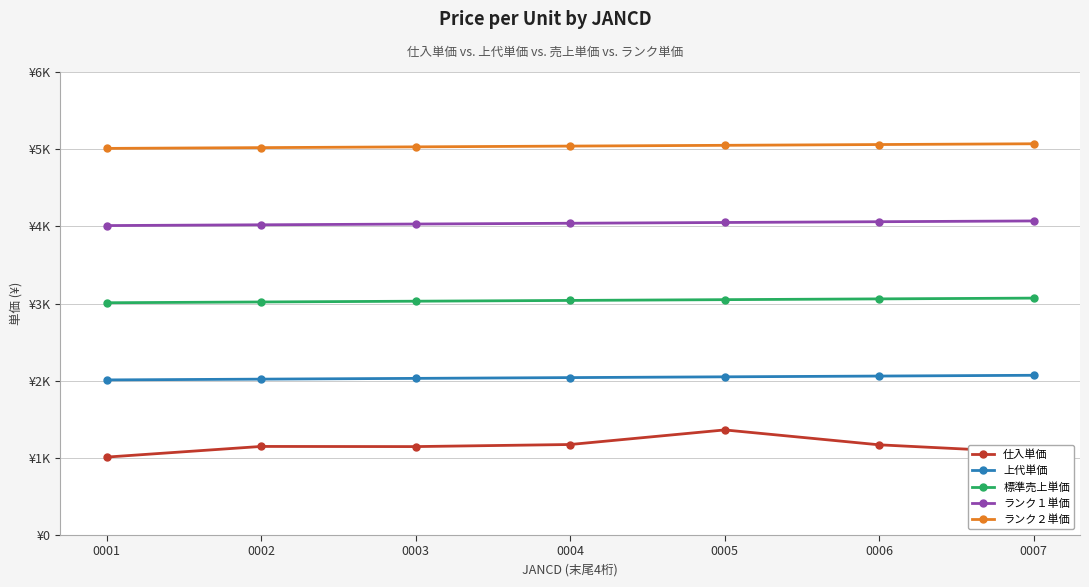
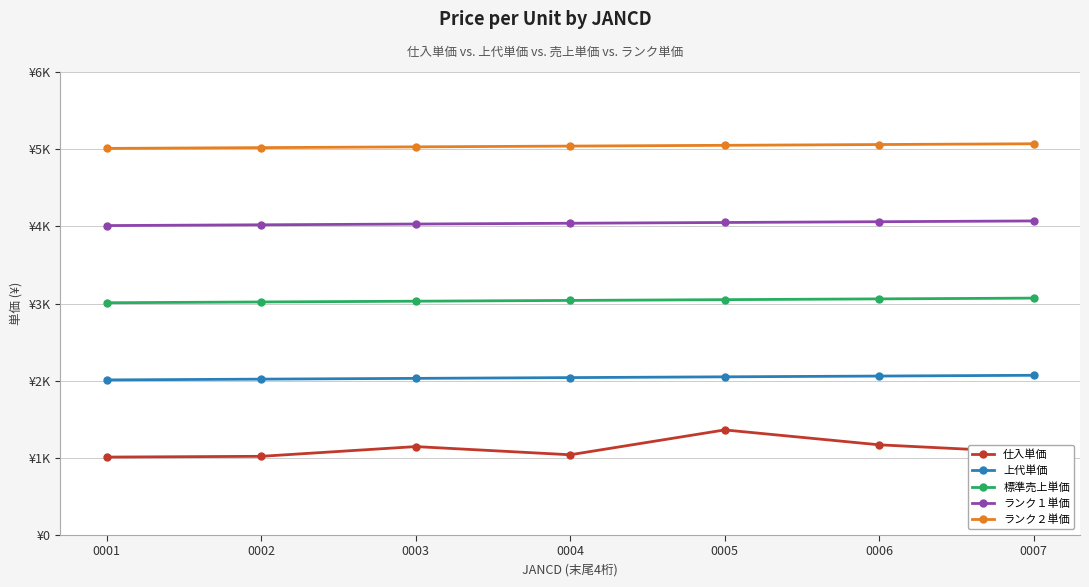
仕入単価, 0002: ¥1100 -> ¥1000
仕入単価, 0004: ¥1200 -> ¥1000
